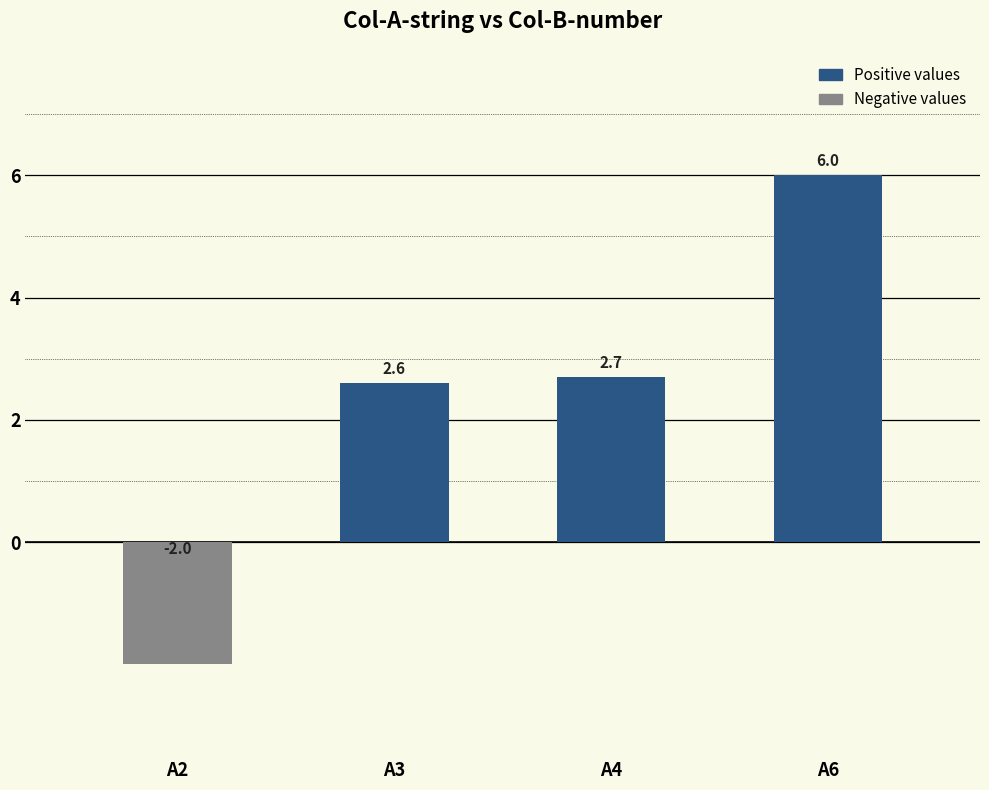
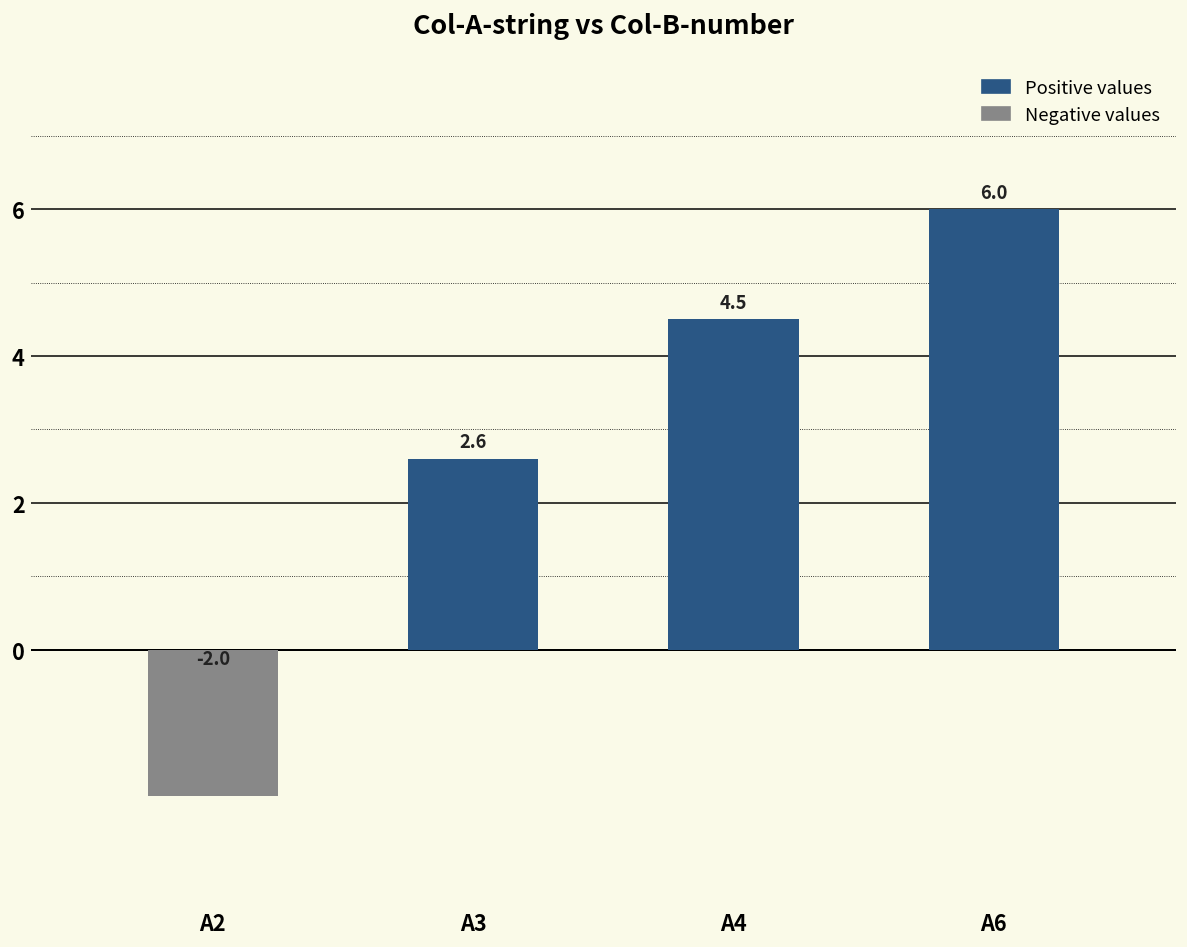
A4: 2.7 -> 4.5
